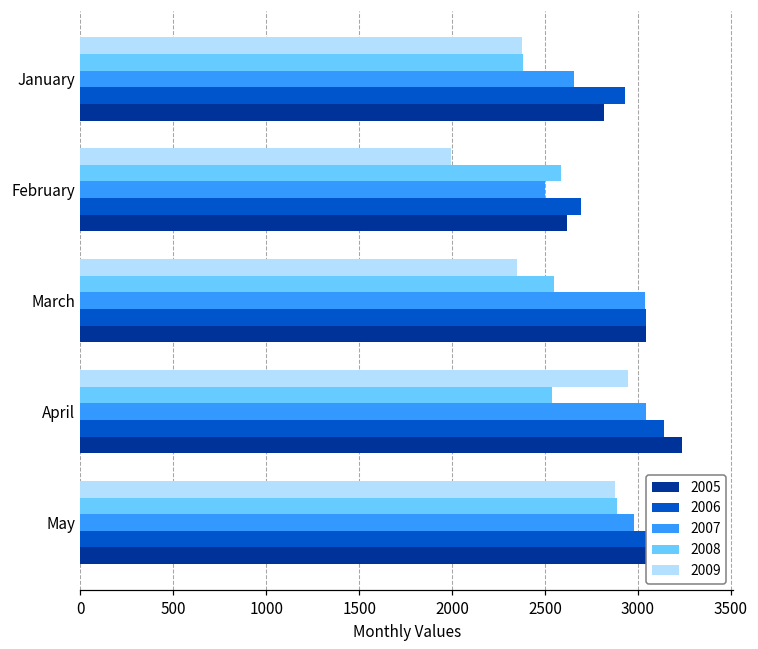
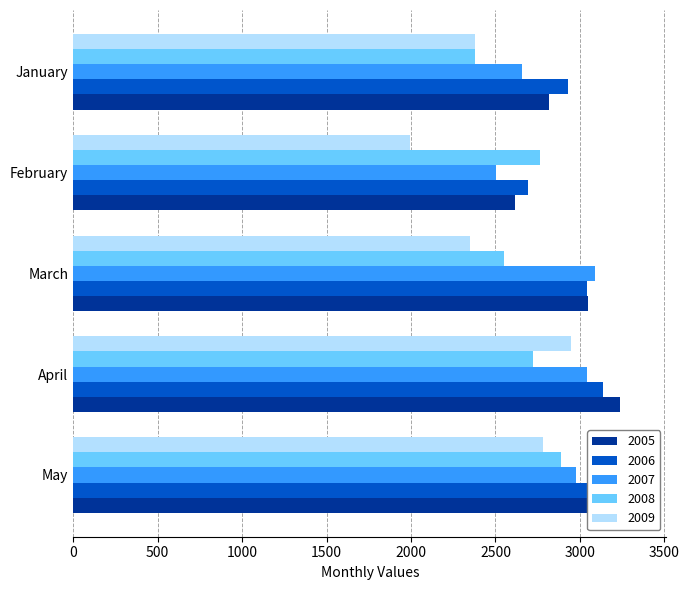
2008, February: 2590 -> 2760
2007, March: 3040 -> 3090
2008, April: 2540 -> 2720
2009, May: 2880 -> 2780
